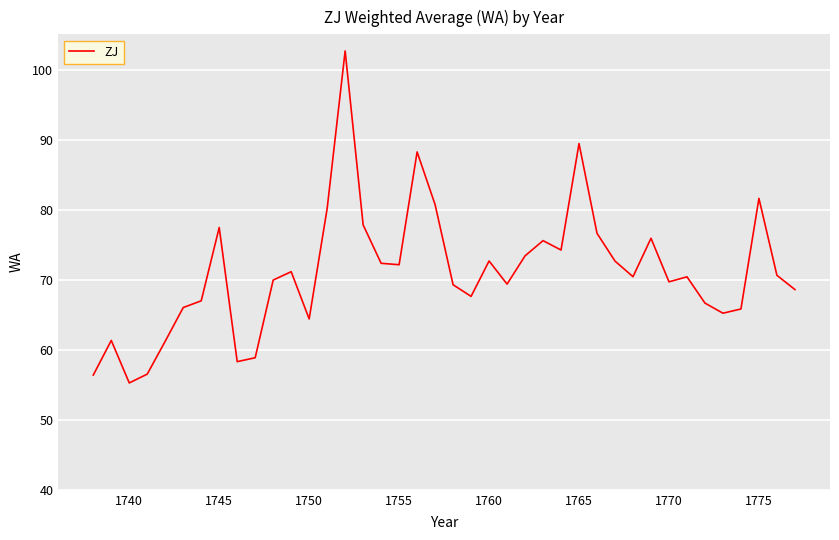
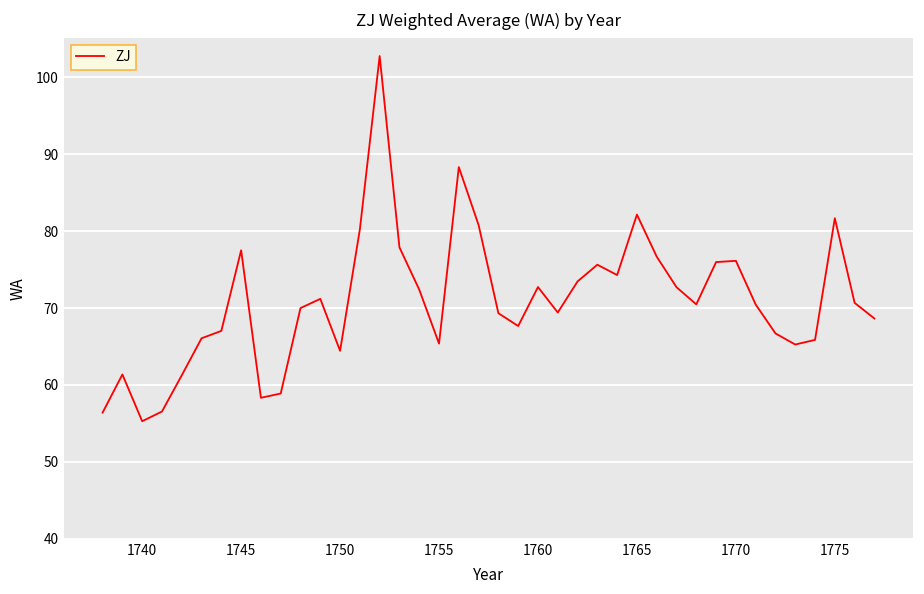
1755: 72 -> 65
1765: 90 -> 82
1770: 70 -> 76
